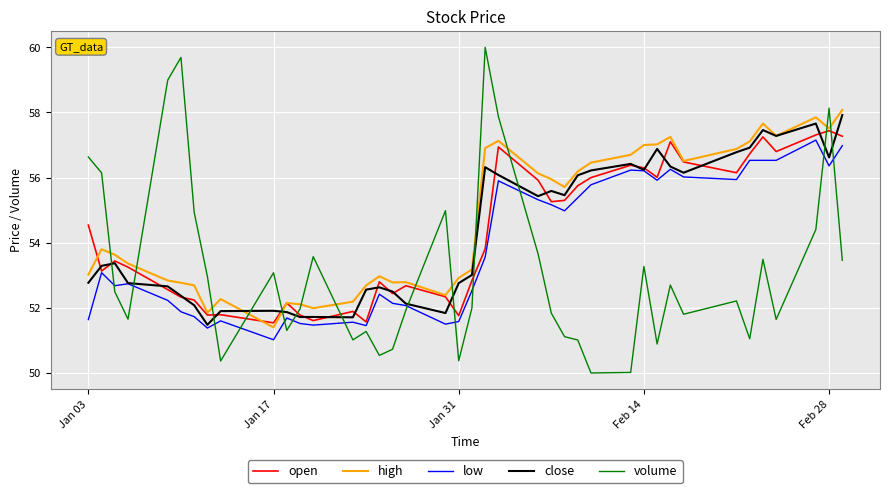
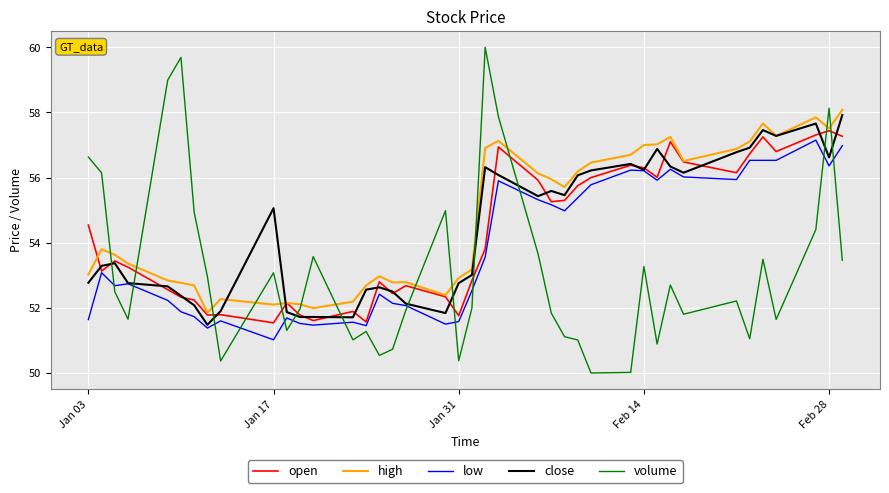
high, Jan 17: 51.4 -> 52.1
close, Jan 17: 51.9 -> 55.1
